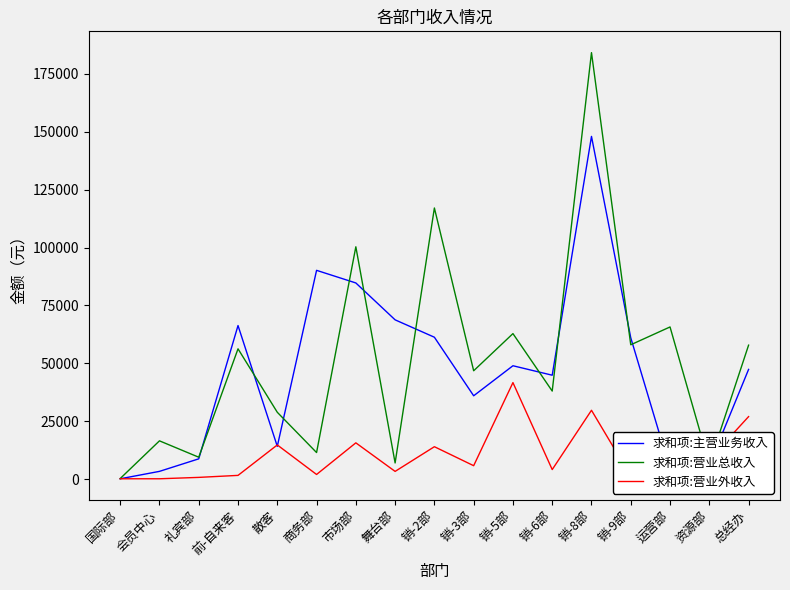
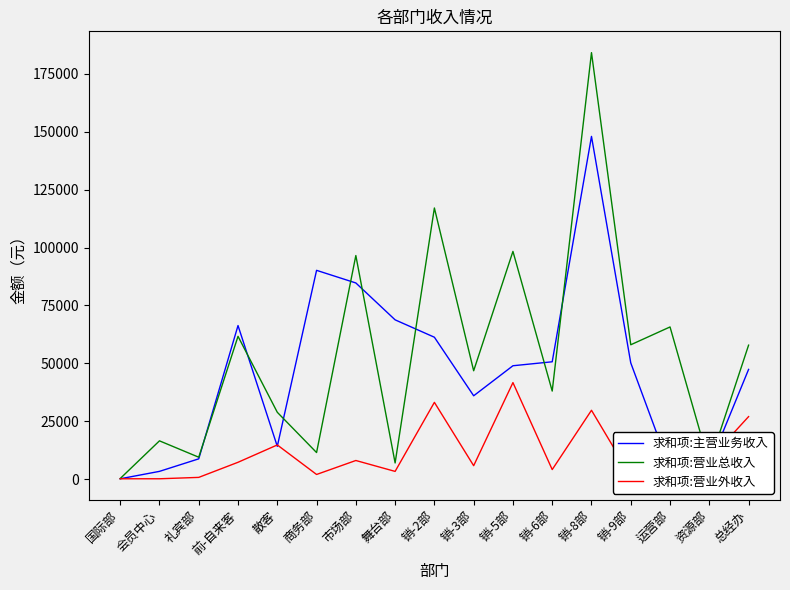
求和项:营业总收入, 前-自来客: 56000 -> 62000
求和项:营业外收入, 前-自来客: 2000 -> 7000
求和项:营业总收入, 市场部: 100000 -> 97000
求和项:营业外收入, 市场部: 16000 -> 8000
求和项:营业外收入, 销-2部: 14000 -> 33000
求和项:营业总收入, 销-5部: 63000 -> 98000
求和项:主营业务收入, 销-6部: 45000 -> 51000
求和项:主营业务收入, 销-9部: 61000 -> 50000
